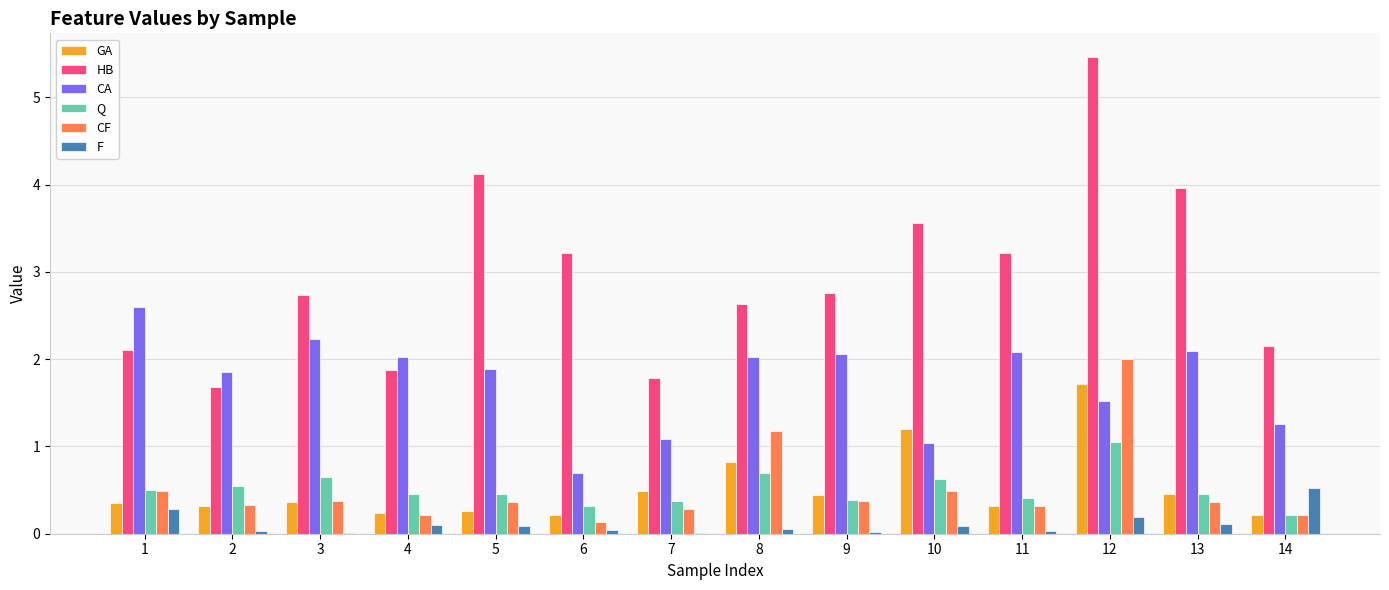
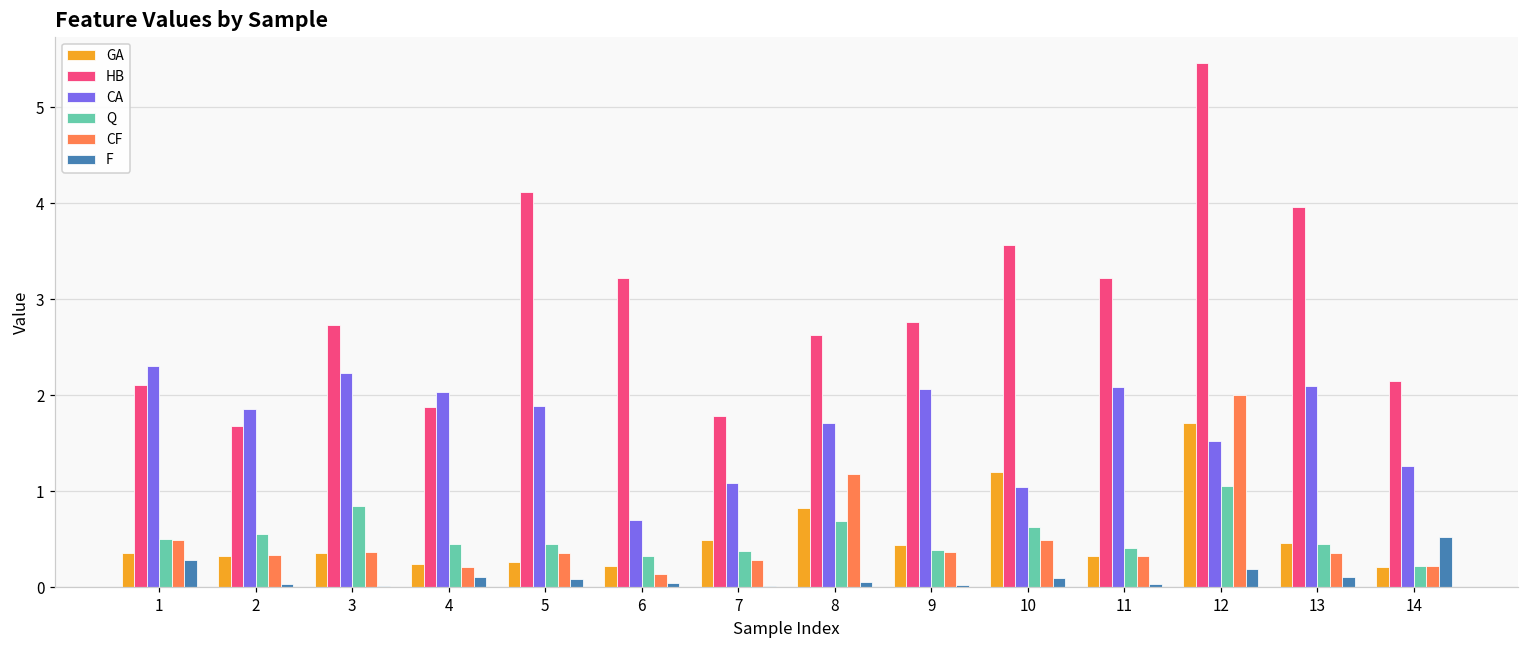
CA, 1: 2.6 -> 2.3
Q, 3: 0.7 -> 0.8
CA, 8: 2.0 -> 1.7
